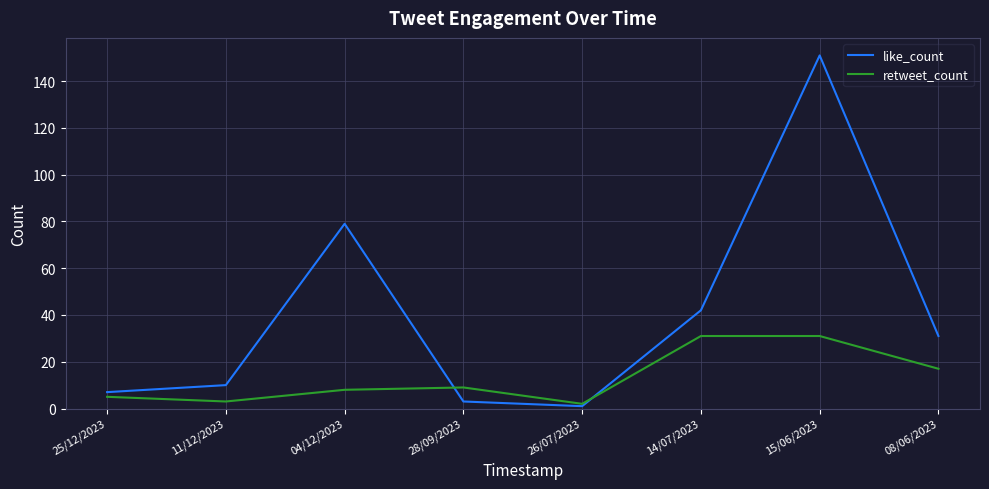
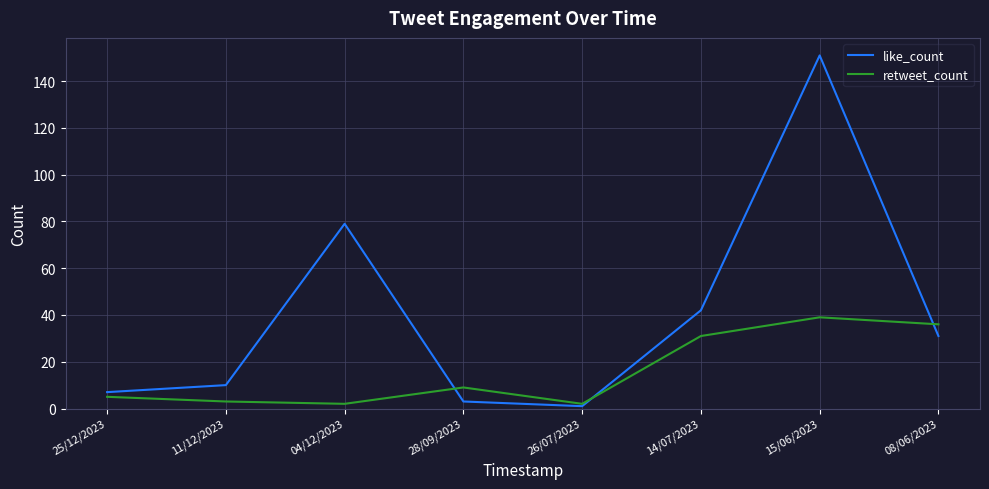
retweet_count, 04/12/2023: 8 -> 2
retweet_count, 15/06/2023: 31 -> 39
retweet_count, 08/06/2023: 17 -> 36
